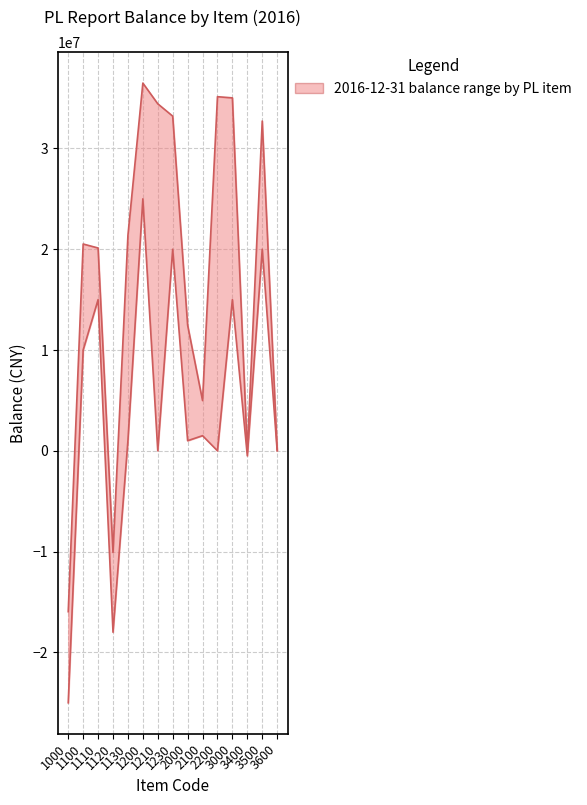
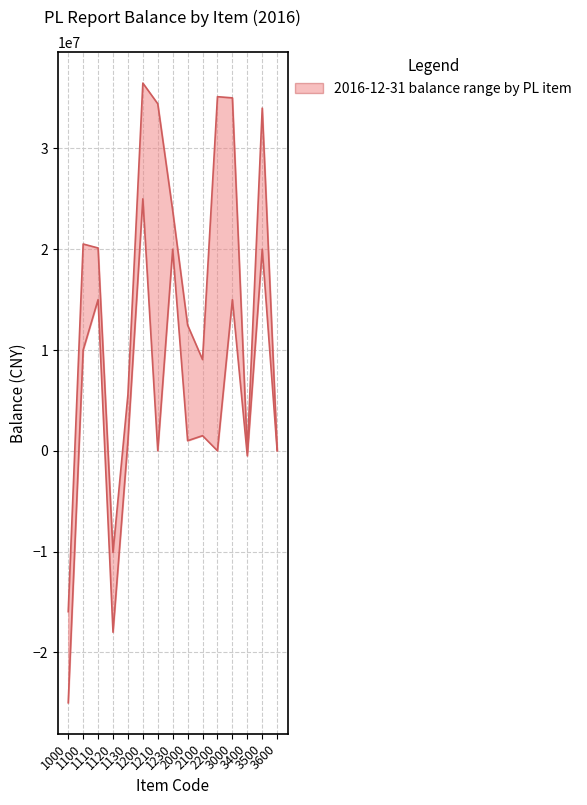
2016-12-31 balance range by PL item, 1130: 21400000 -> 5600000
2016-12-31 balance range by PL item, 1230: 33200000 -> 23800000
2016-12-31 balance range by PL item, 2100: 5000000 -> 9100000
2016-12-31 balance range by PL item, 3500: 32700000 -> 34000000
